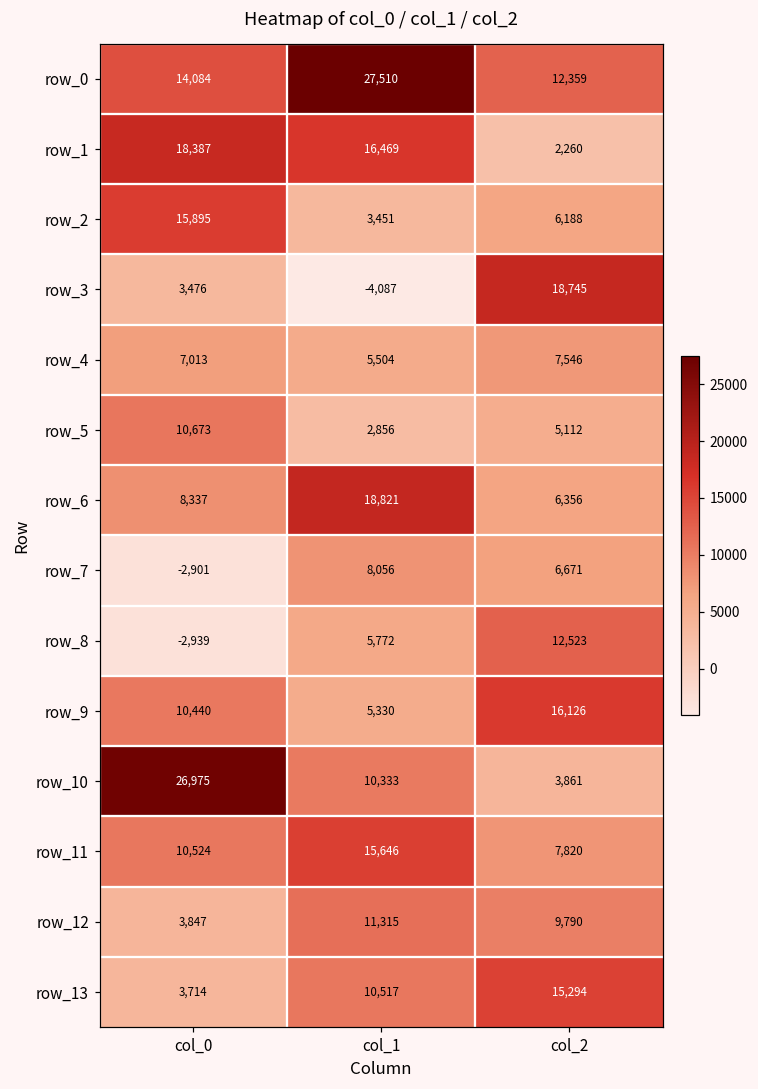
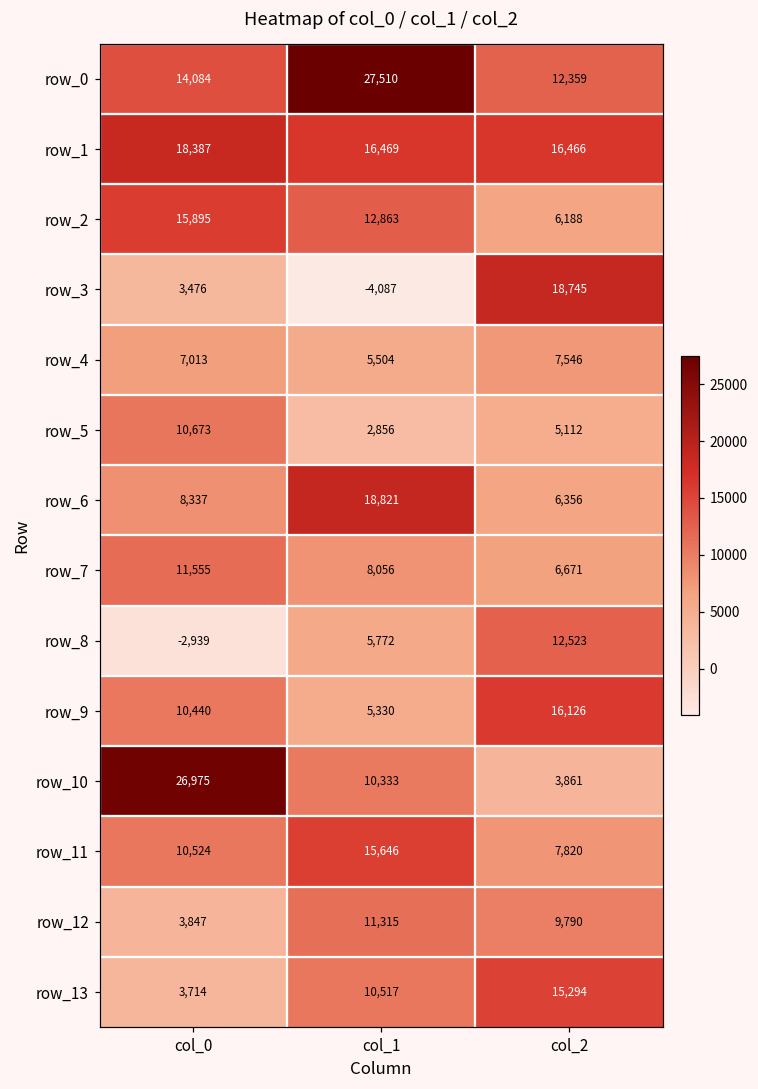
row_1, col_2: 2,260 -> 16,466
row_2, col_1: 3,451 -> 12,863
row_7, col_0: -2,901 -> 11,555
